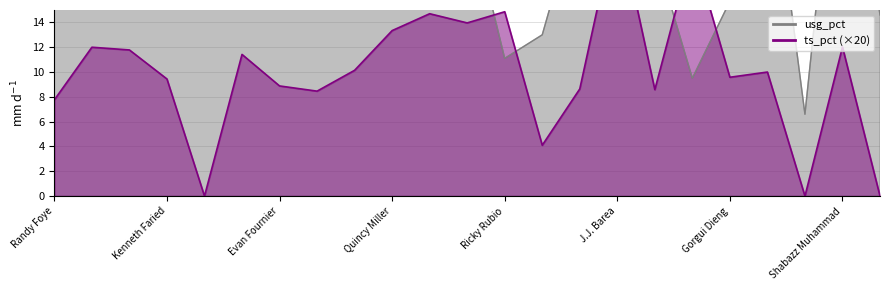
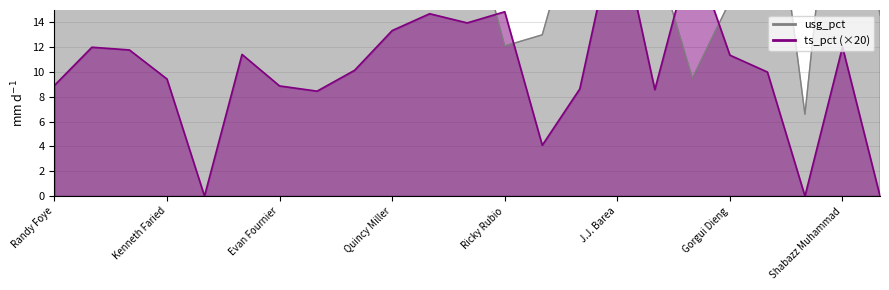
ts_pct (×20), Randy Foye: 7.8 -> 8.9
usg_pct, Ricky Rubio: 11.1 -> 12.1
ts_pct (×20), Gorgui Dieng: 9.6 -> 11.4
